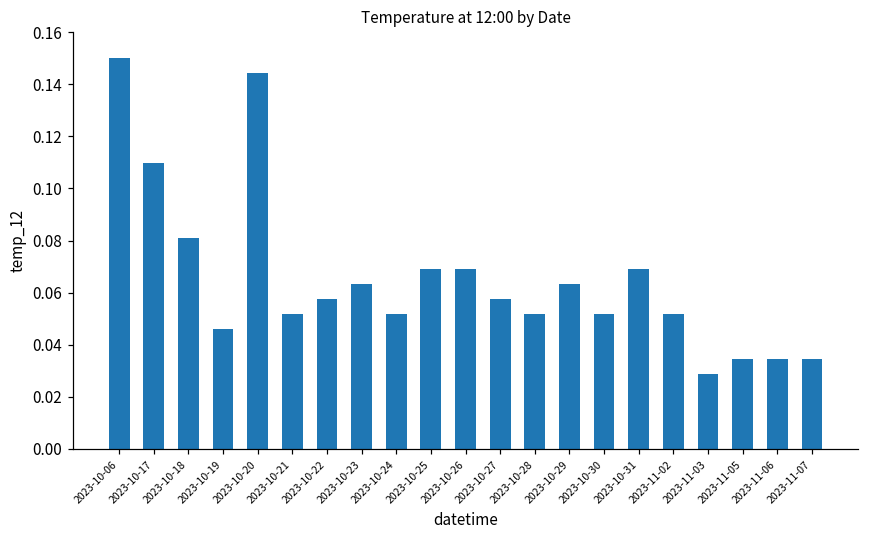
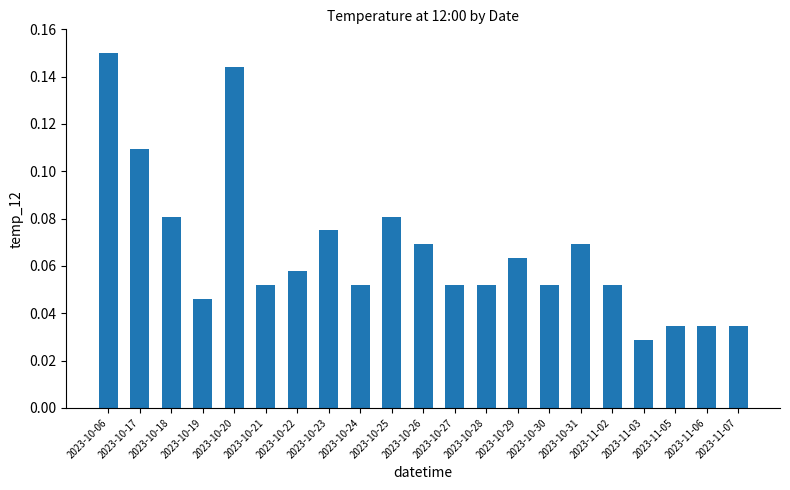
2023-10-23: 0.063 -> 0.075
2023-10-25: 0.069 -> 0.081
2023-10-27: 0.058 -> 0.052
